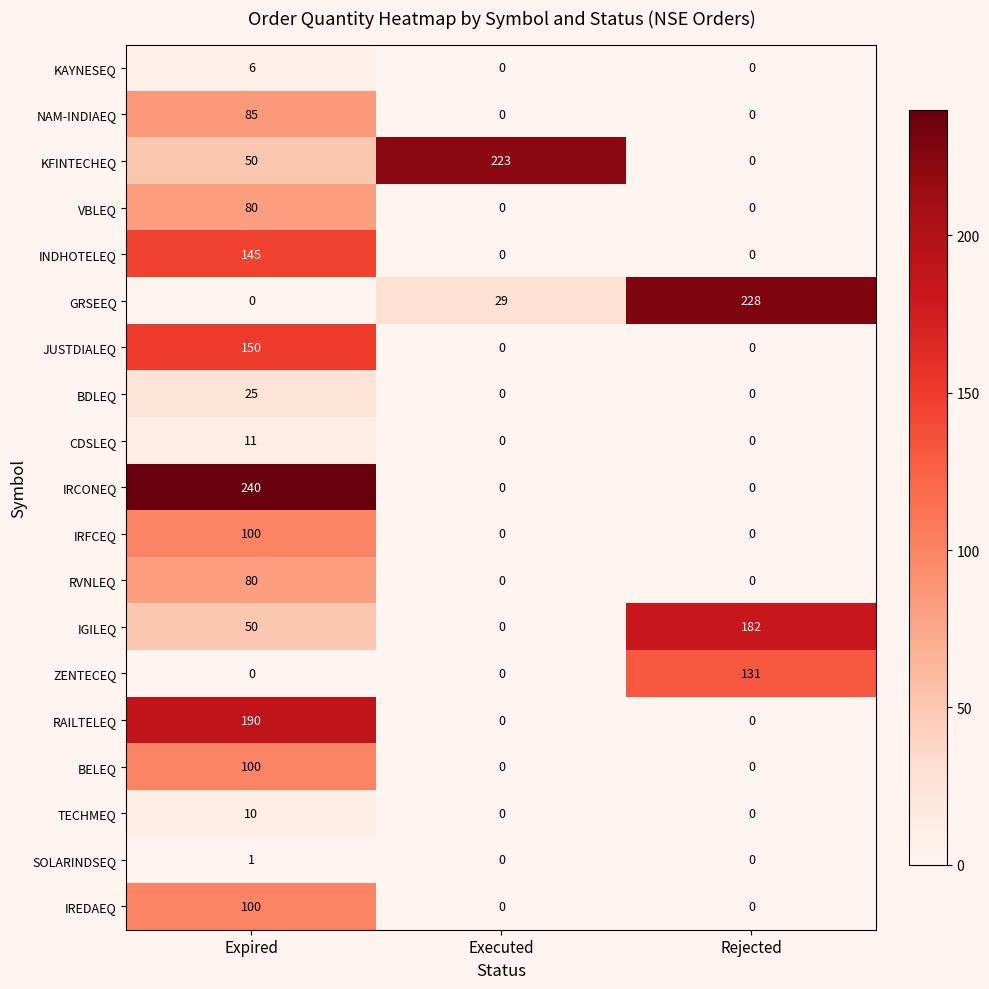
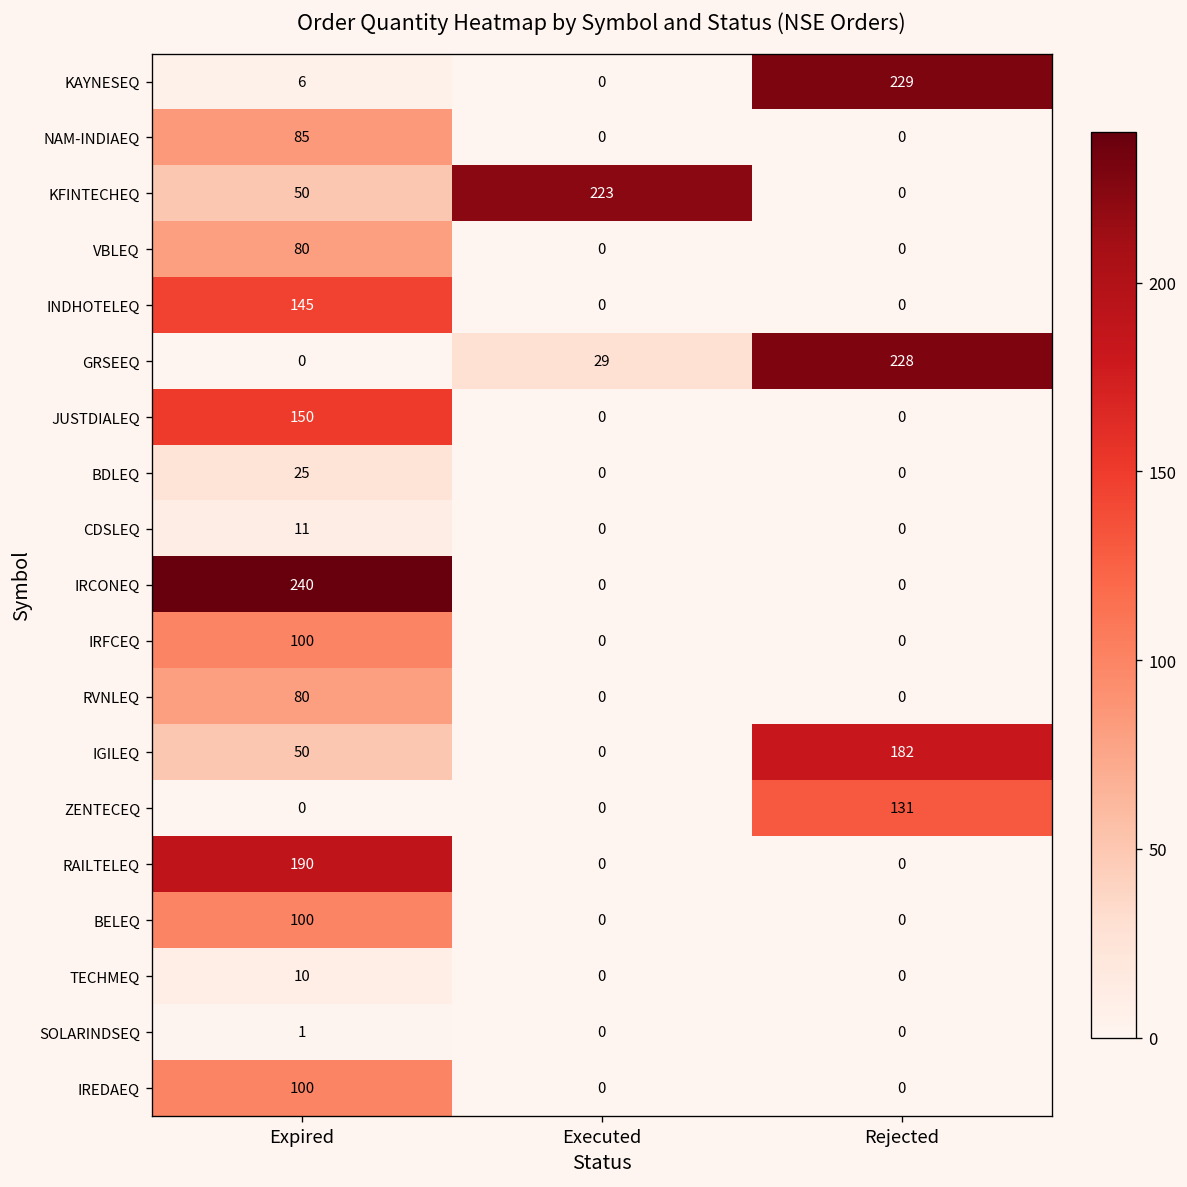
KAYNESEQ, Rejected: 0 -> 229
